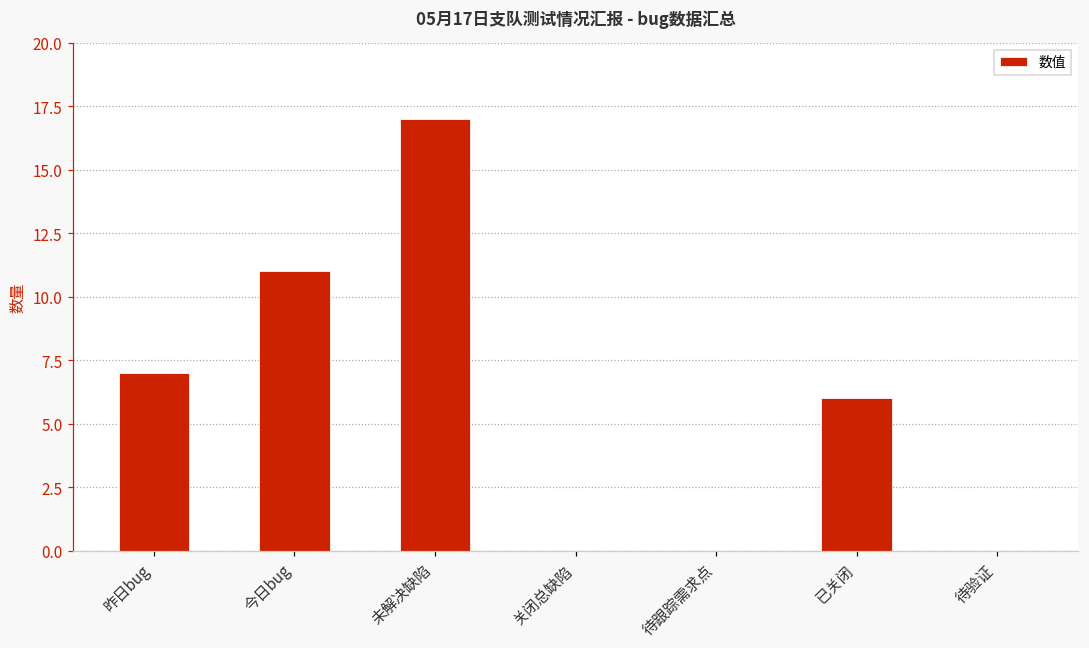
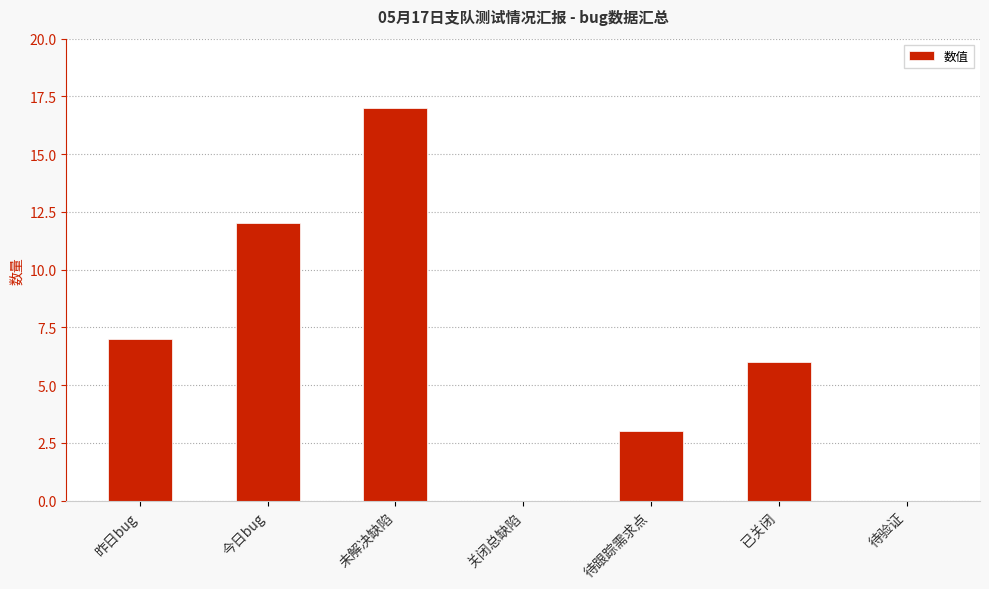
今日bug: 11 -> 12
待跟踪需求点: 0 -> 3
